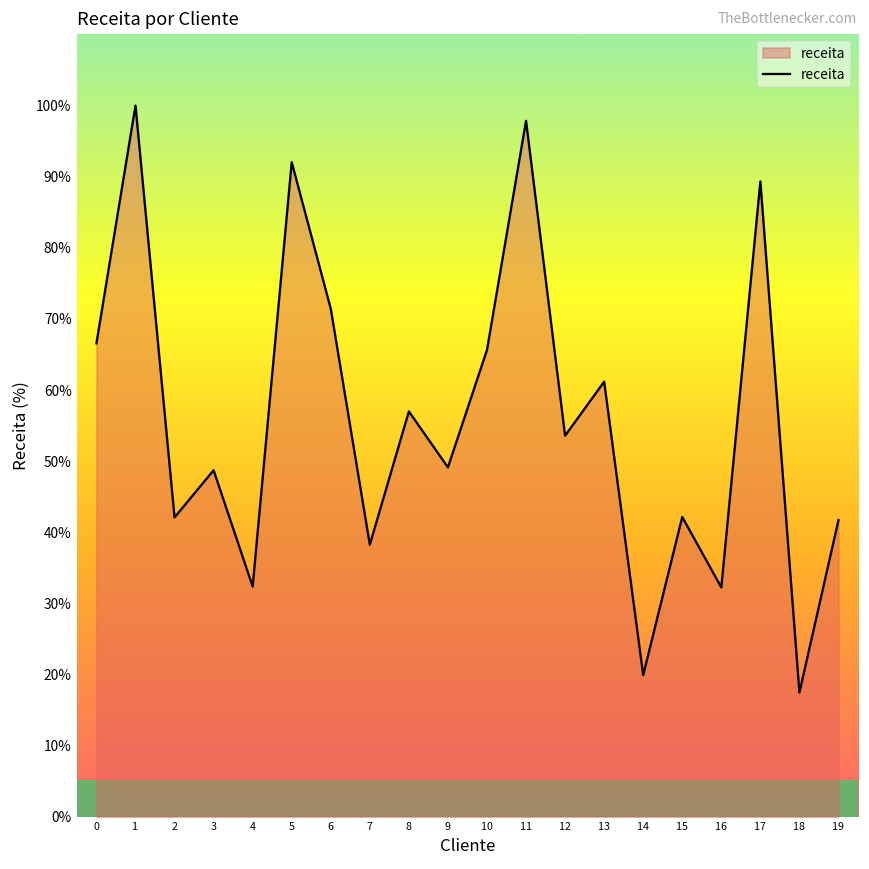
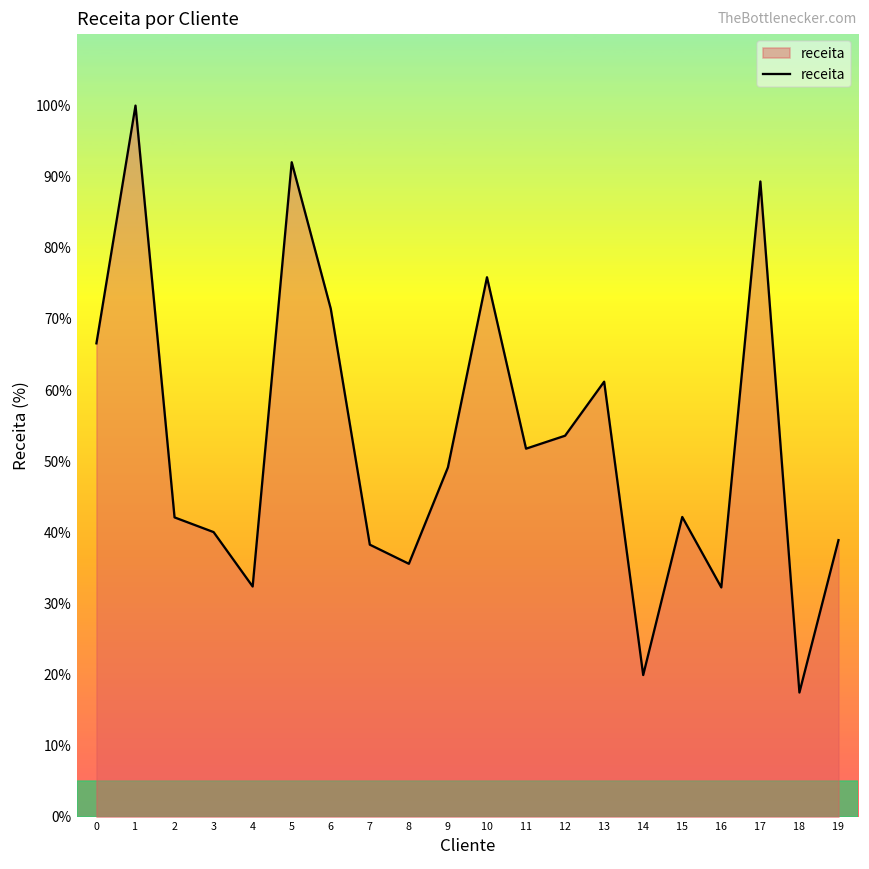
3: 49% -> 40%
8: 57% -> 36%
10: 66% -> 76%
11: 98% -> 52%
19: 42% -> 39%
